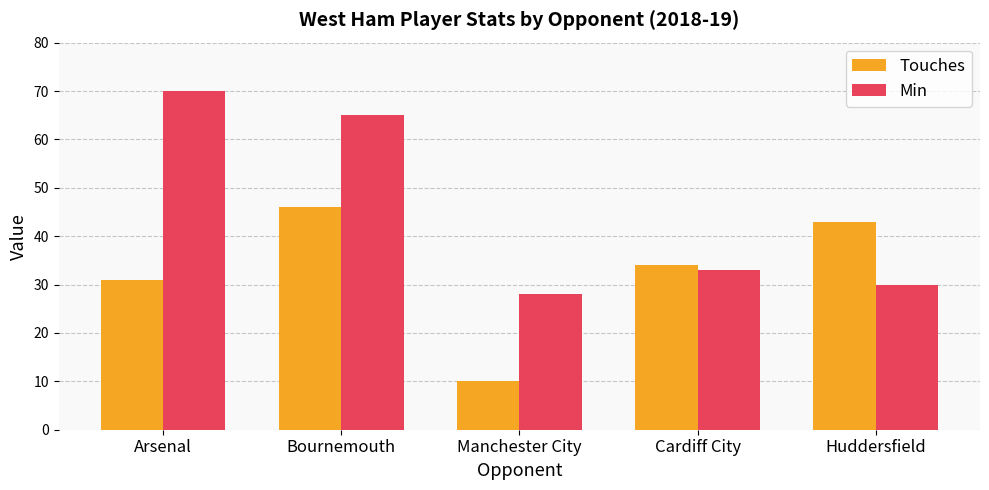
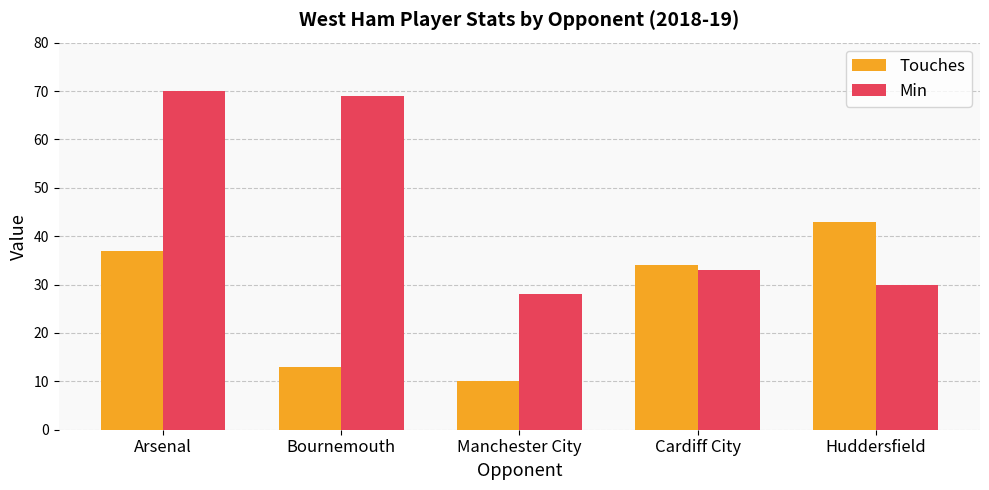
Touches, Arsenal: 31 -> 37
Touches, Bournemouth: 46 -> 13
Min, Bournemouth: 65 -> 69
